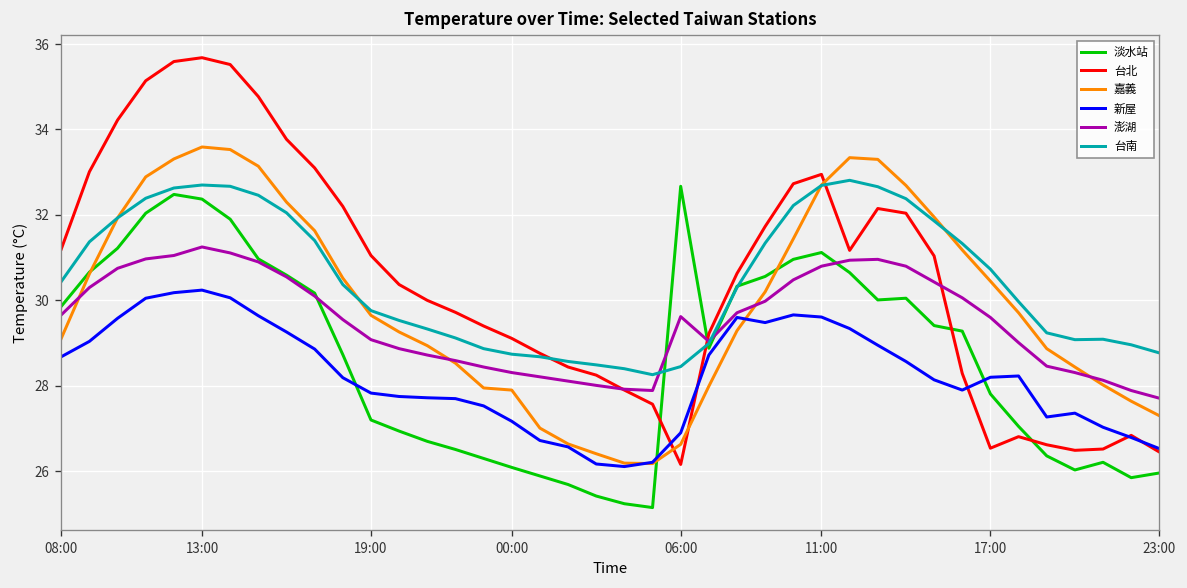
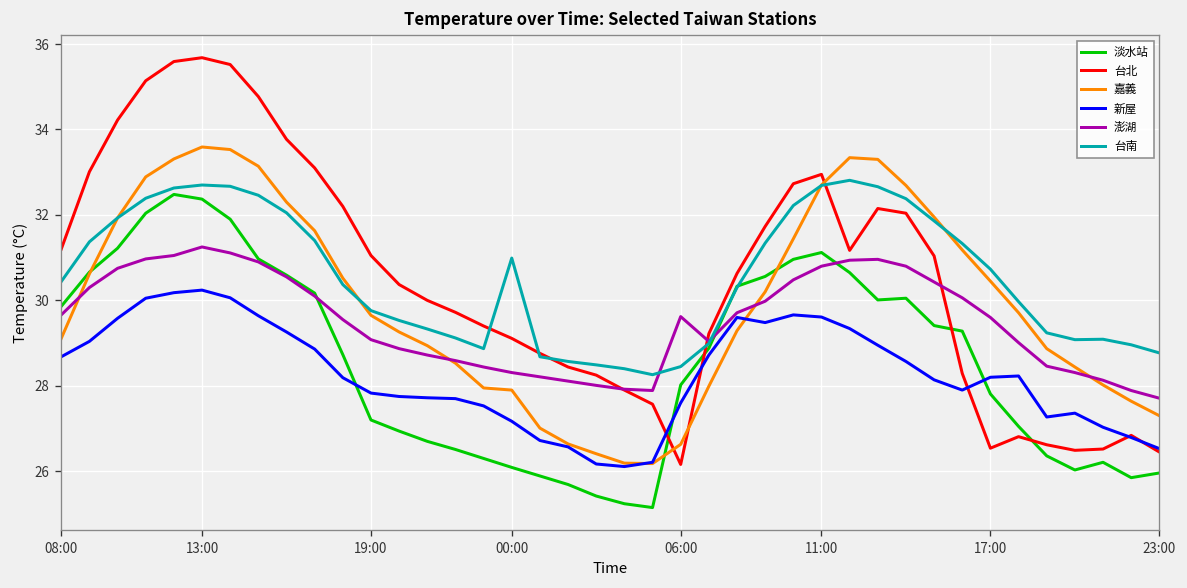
台南, 00:00: 28.7 -> 31.0
淡水站, 06:00: 32.7 -> 28.0
新屋, 06:00: 26.9 -> 27.6
